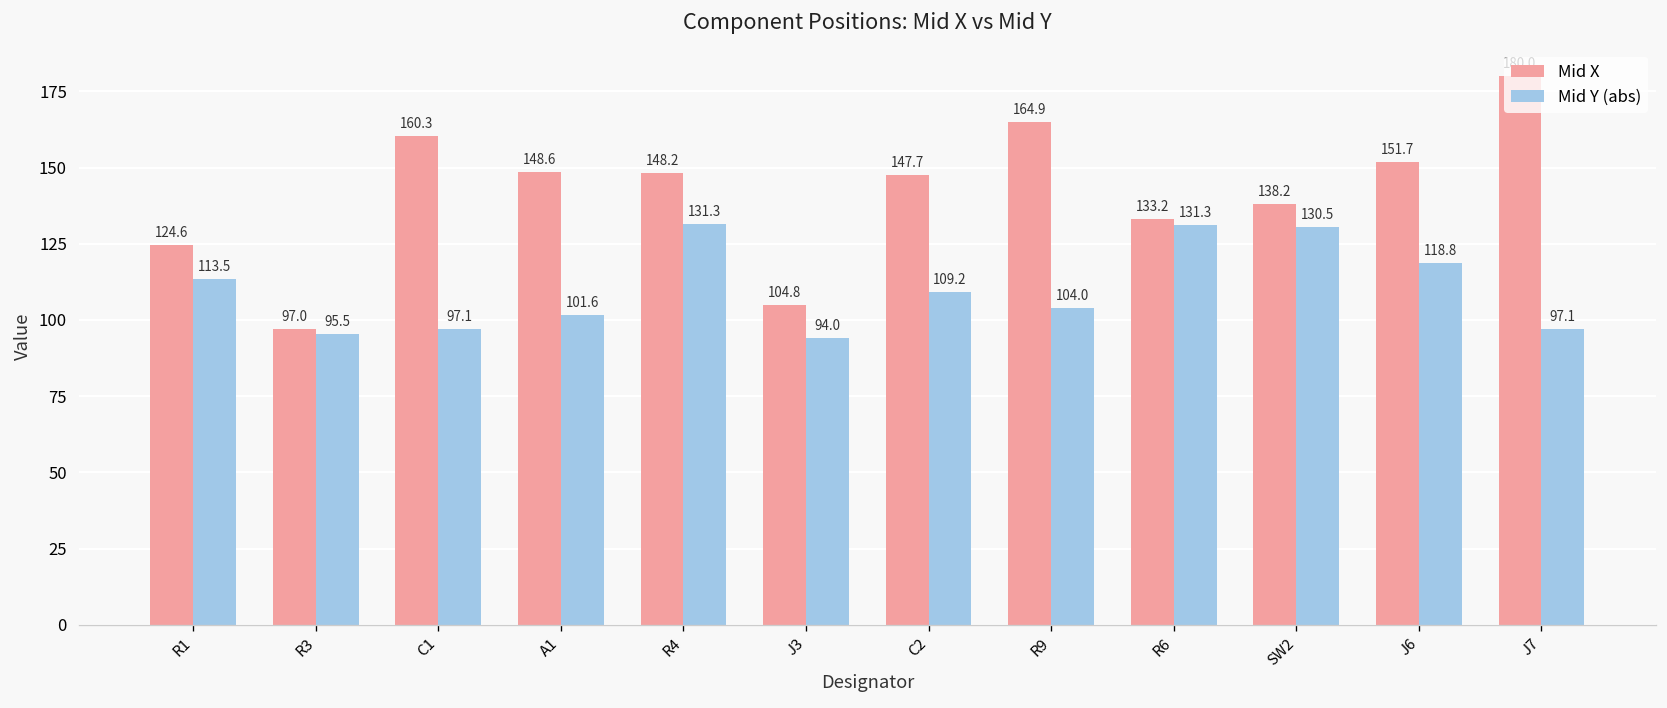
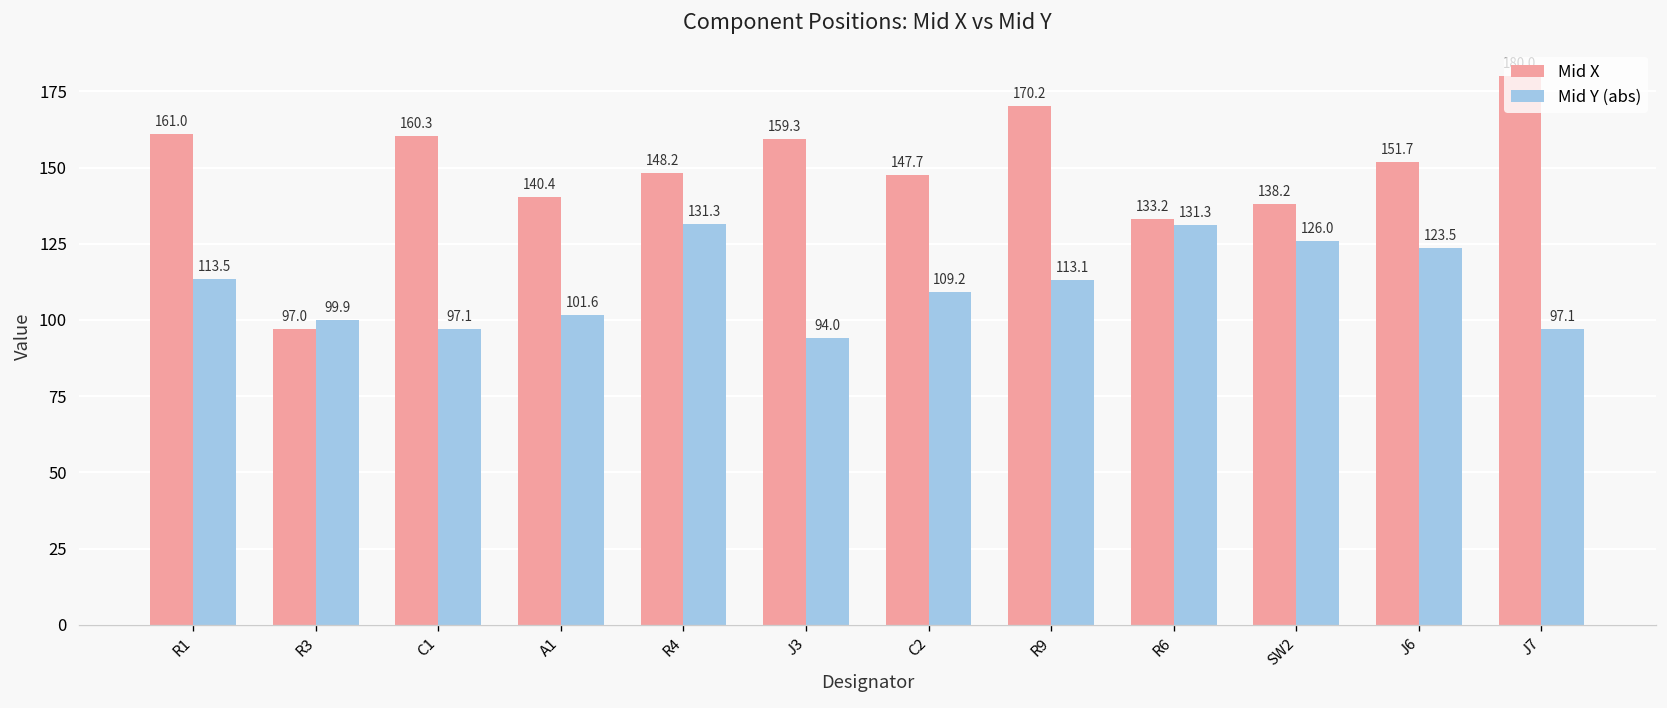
Mid X, R1: 124.6 -> 161.0
Mid Y (abs), R3: 95.5 -> 99.9
Mid X, A1: 148.6 -> 140.4
Mid X, J3: 104.8 -> 159.3
Mid X, R9: 164.9 -> 170.2
Mid Y (abs), R9: 104.0 -> 113.1
Mid Y (abs), SW2: 130.5 -> 126.0
Mid Y (abs), J6: 118.8 -> 123.5
